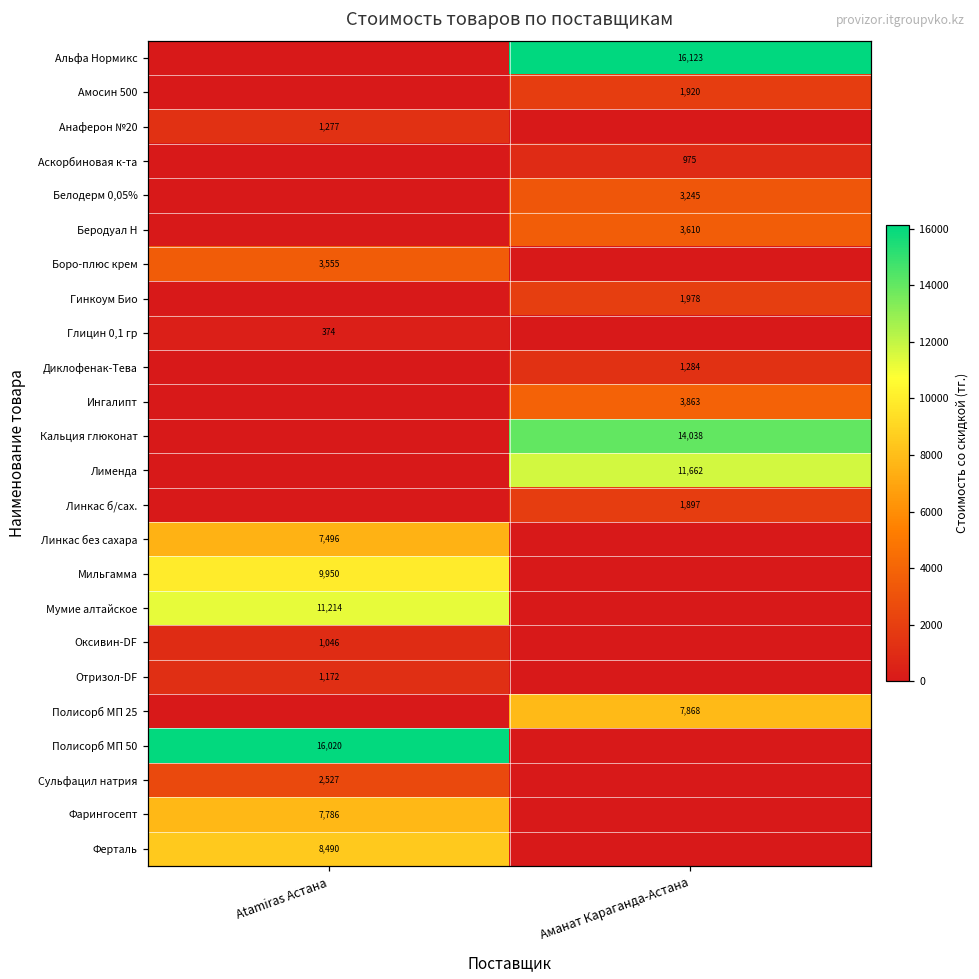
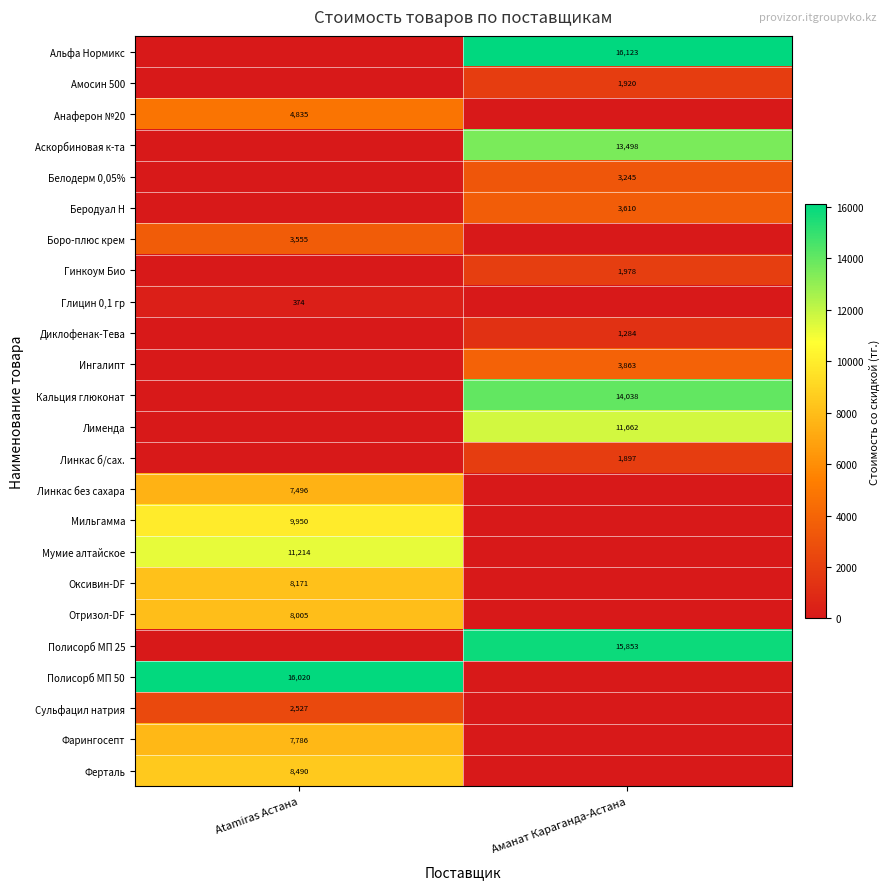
Анаферон №20, Atamiras Астана: 1,277 -> 4,835
Аскорбиновая к-та, Аманат Караганда-Астана: 975 -> 13,498
Оксивин-DF, Atamiras Астана: 1,046 -> 8,171
Отризол-DF, Atamiras Астана: 1,172 -> 8,005
Полисорб МП 25, Аманат Караганда-Астана: 7,868 -> 15,853
